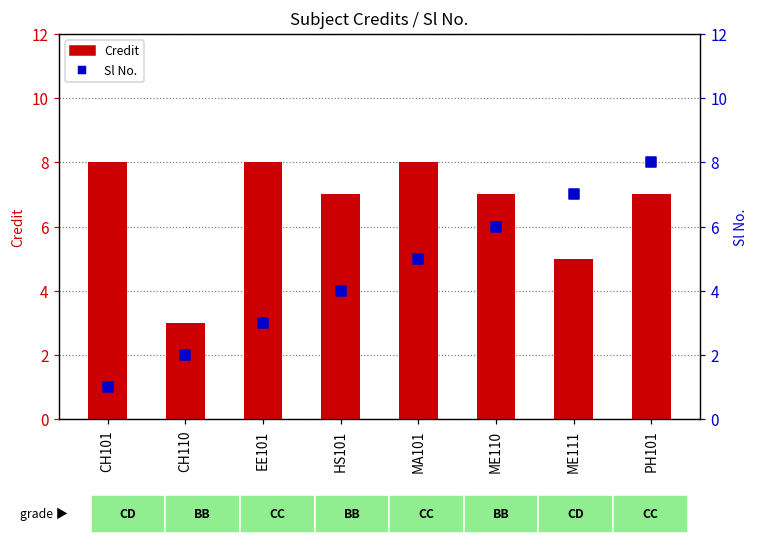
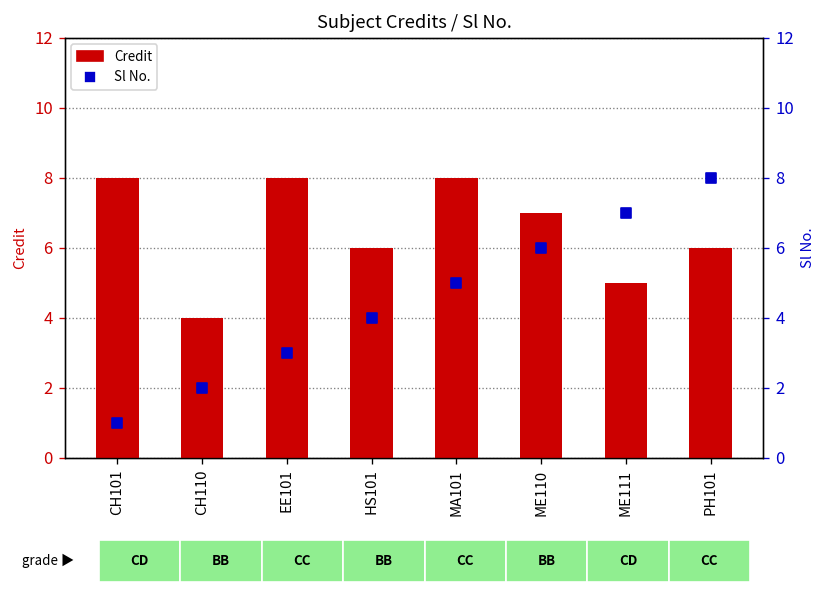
Credit, CH110: 3 -> 4
Credit, HS101: 7 -> 6
Credit, PH101: 7 -> 6
